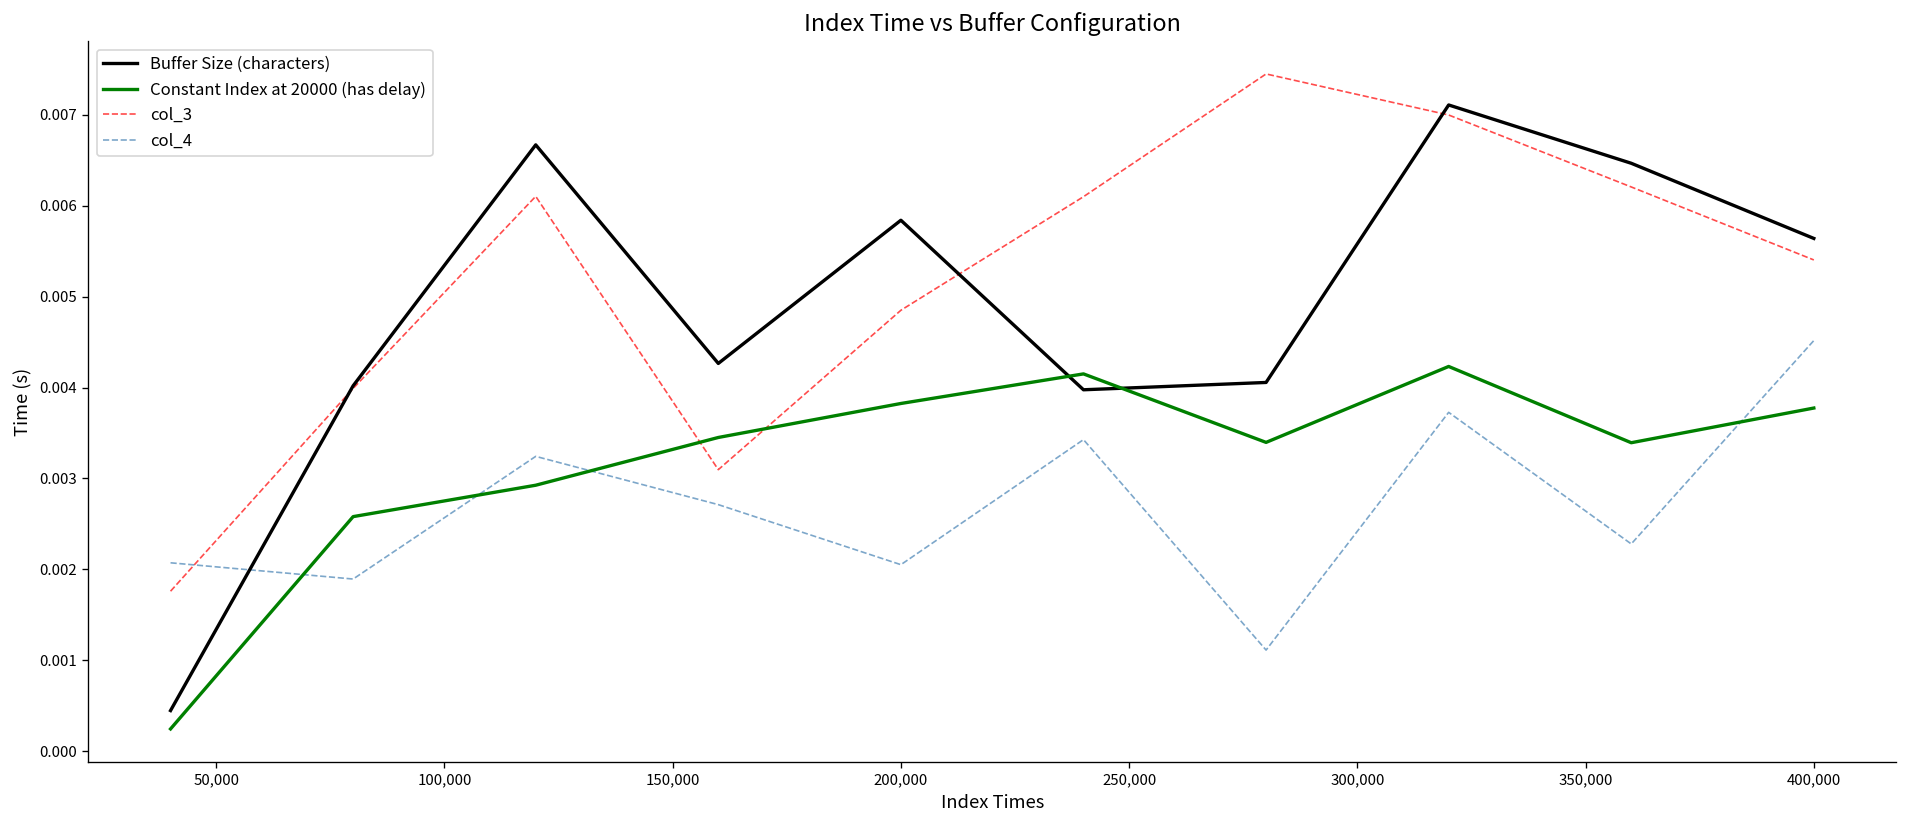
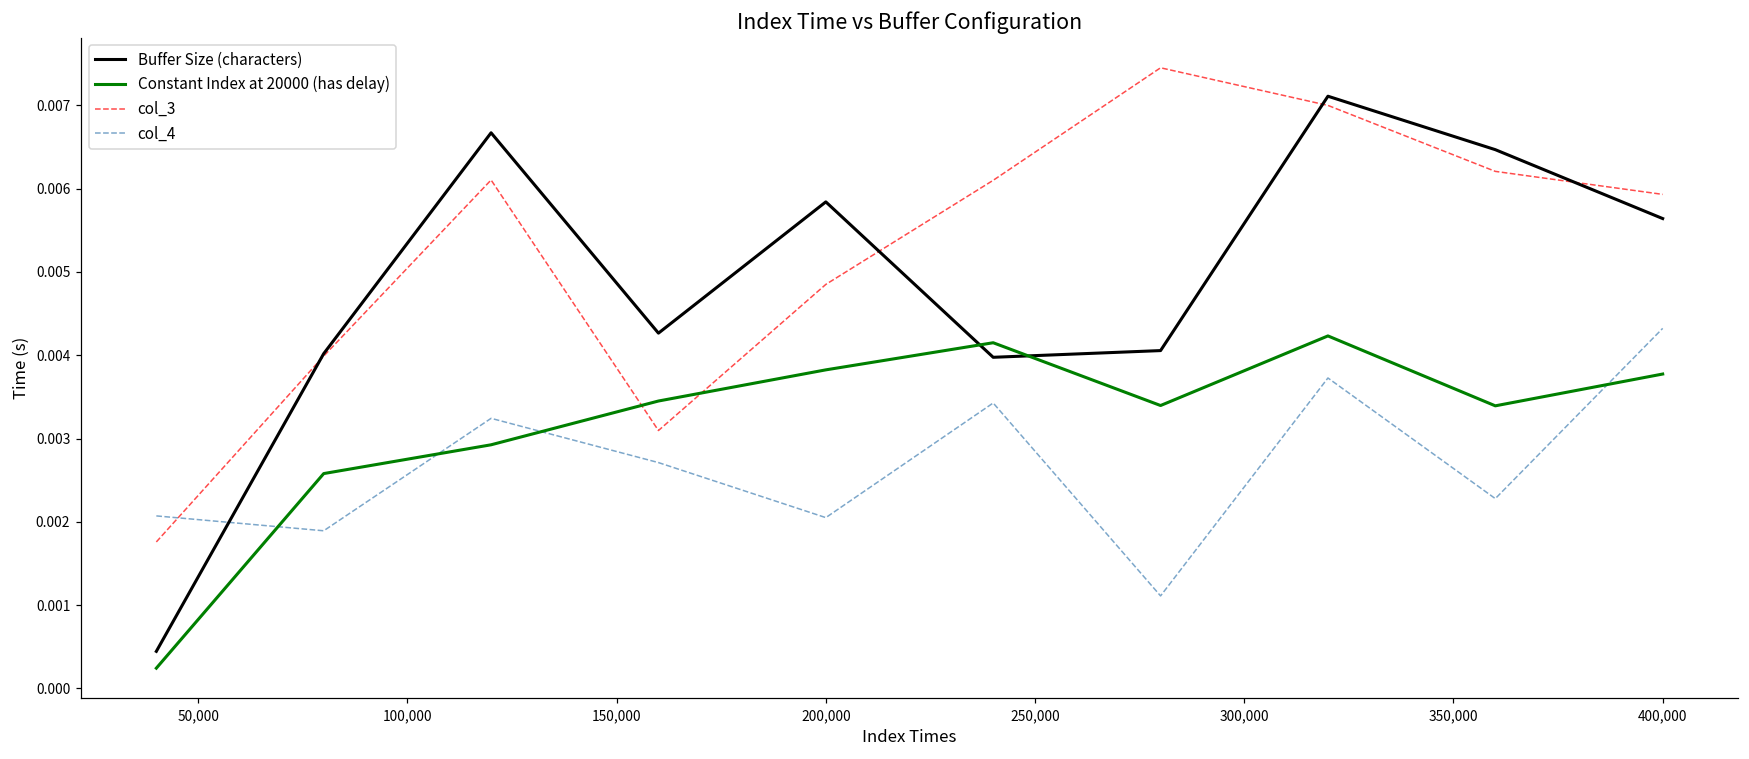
col_3, 400,000: 0.0054 -> 0.0059
col_4, 400,000: 0.0045 -> 0.0043
